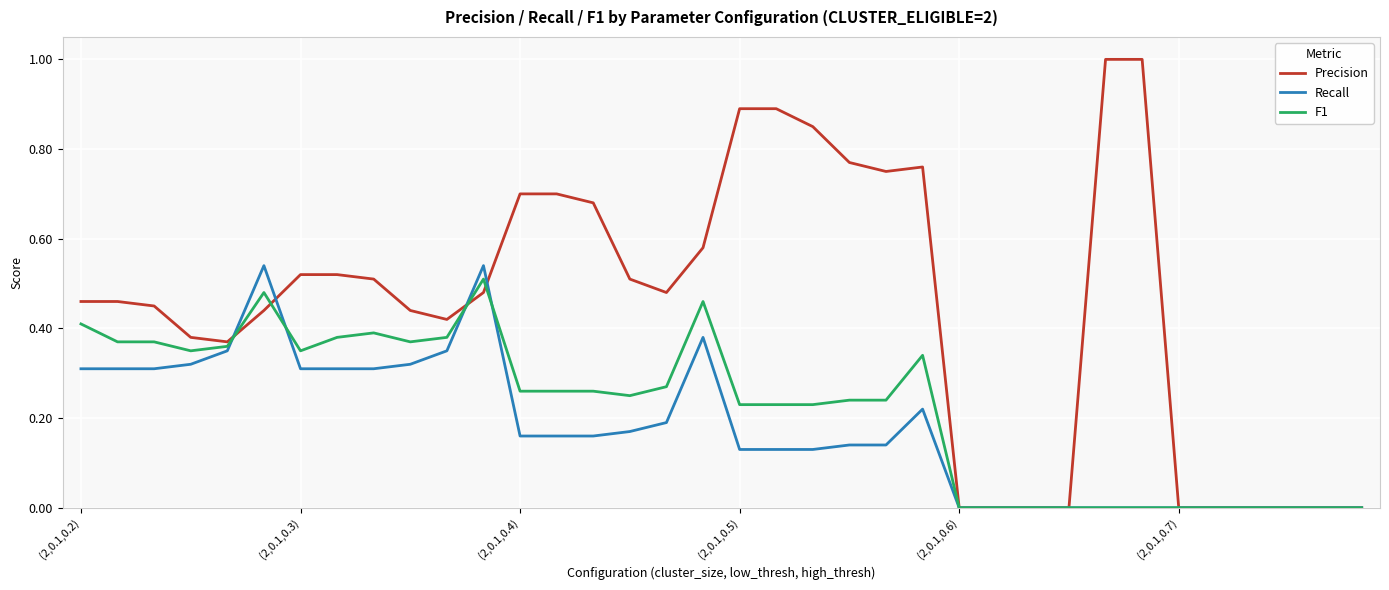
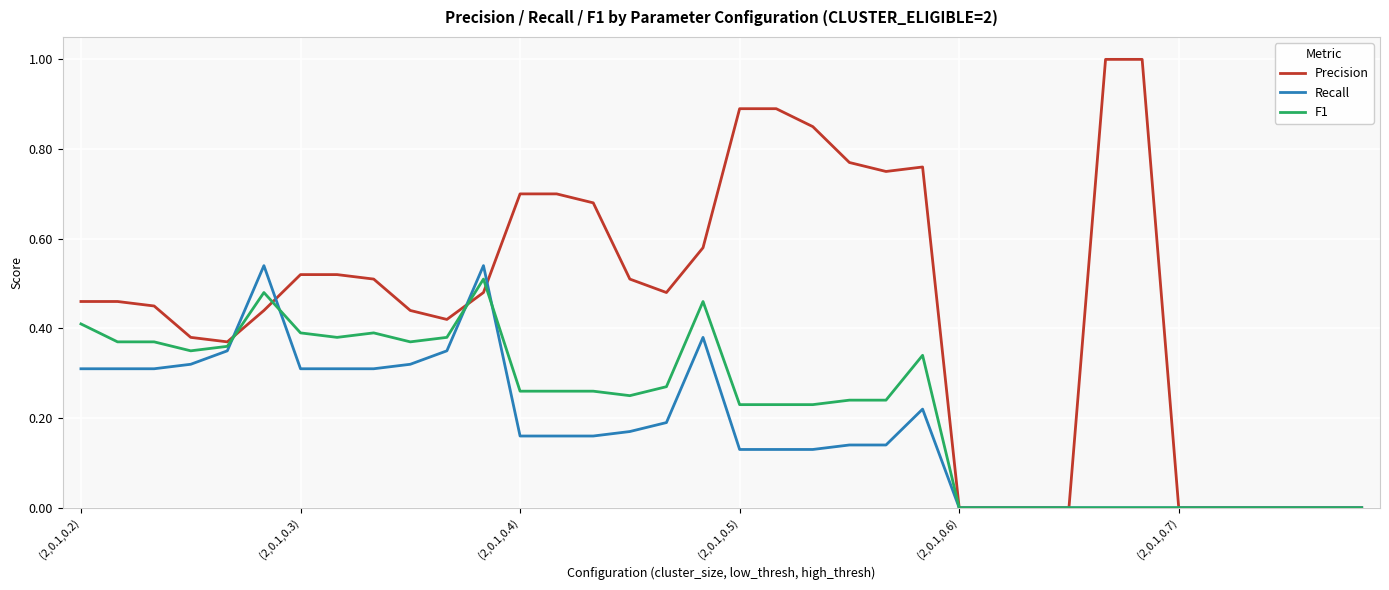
F1, (2,0.1,0.3): 0.35 -> 0.39
